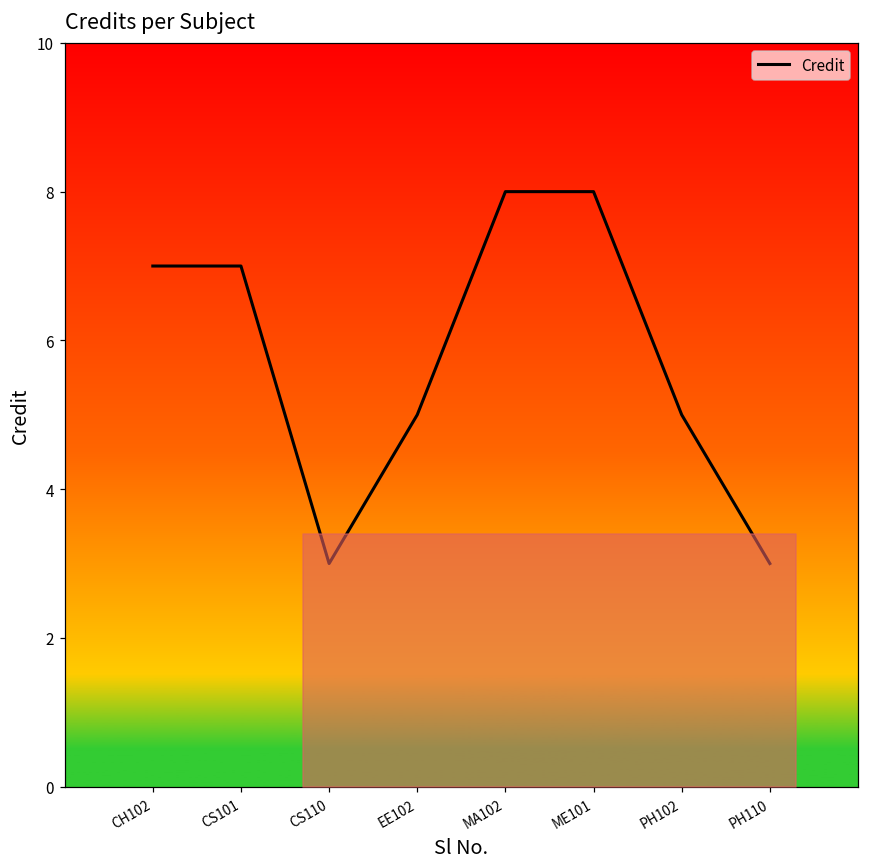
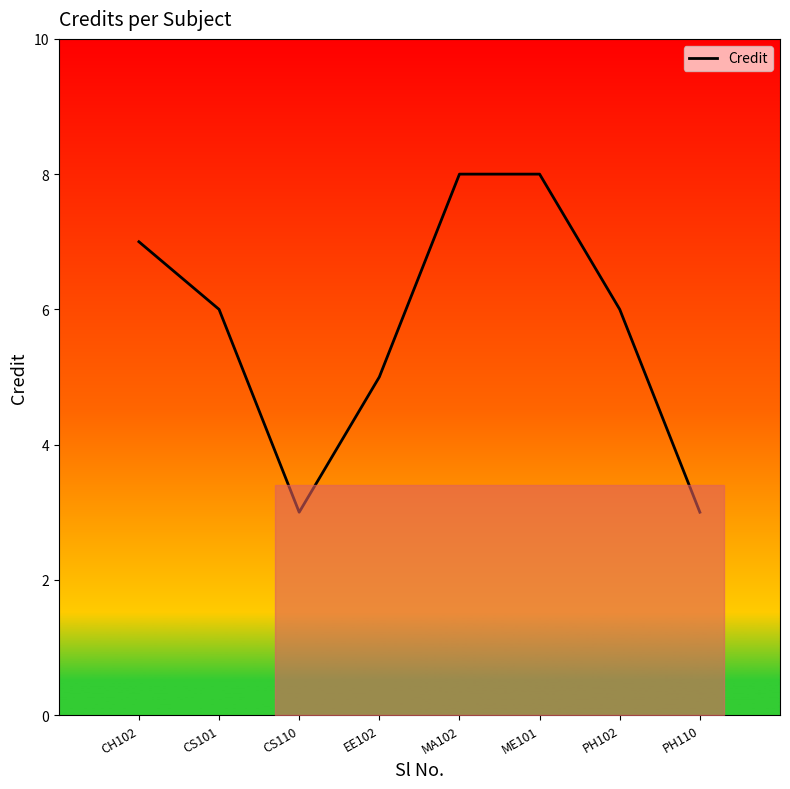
Credit, CS101: 7 -> 6
Credit, PH102: 5 -> 6
